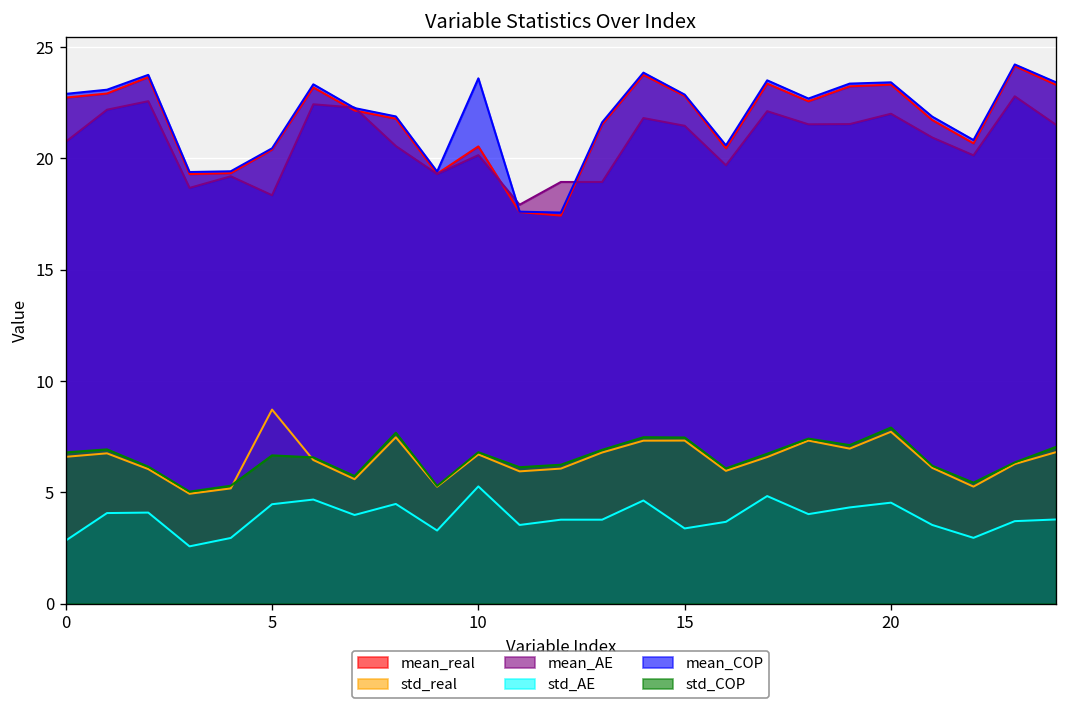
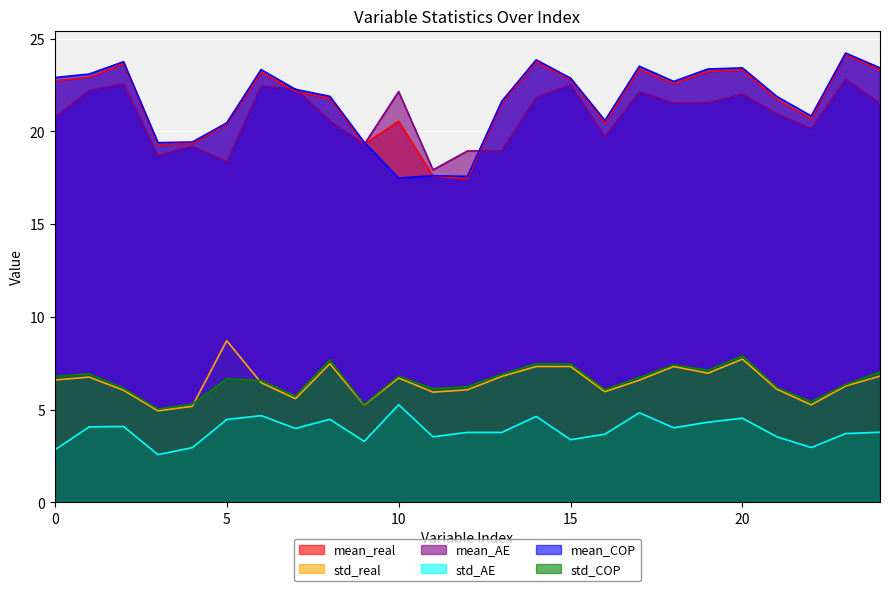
mean_AE, 10: 20.2 -> 22.1
mean_COP, 10: 23.6 -> 17.5
mean_AE, 15: 21.5 -> 22.5
